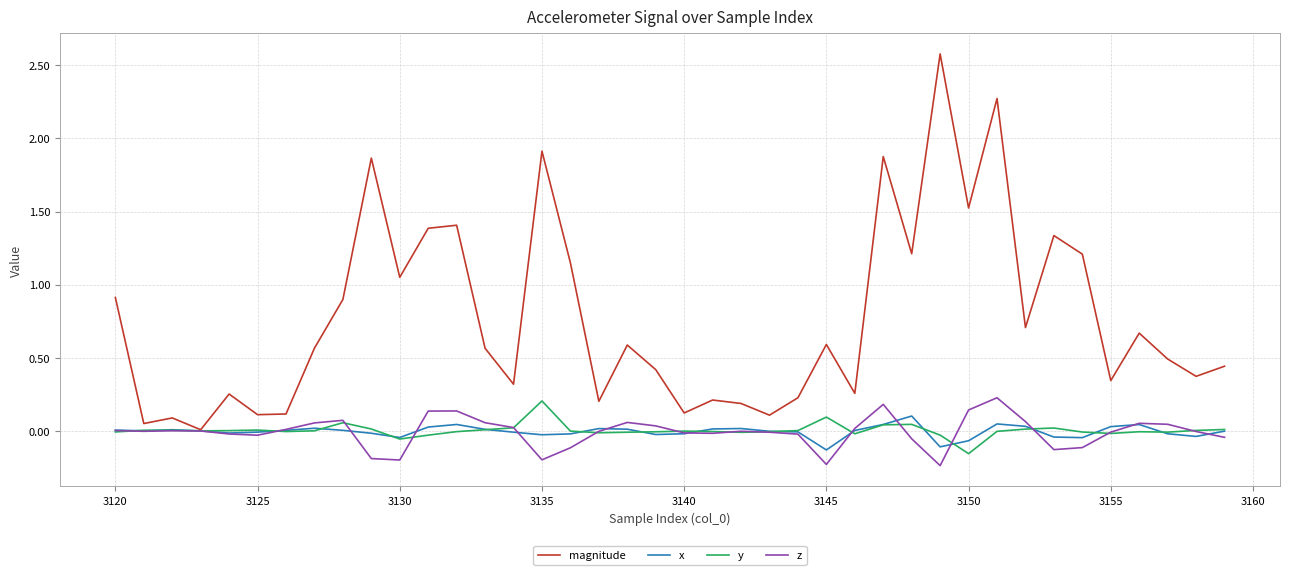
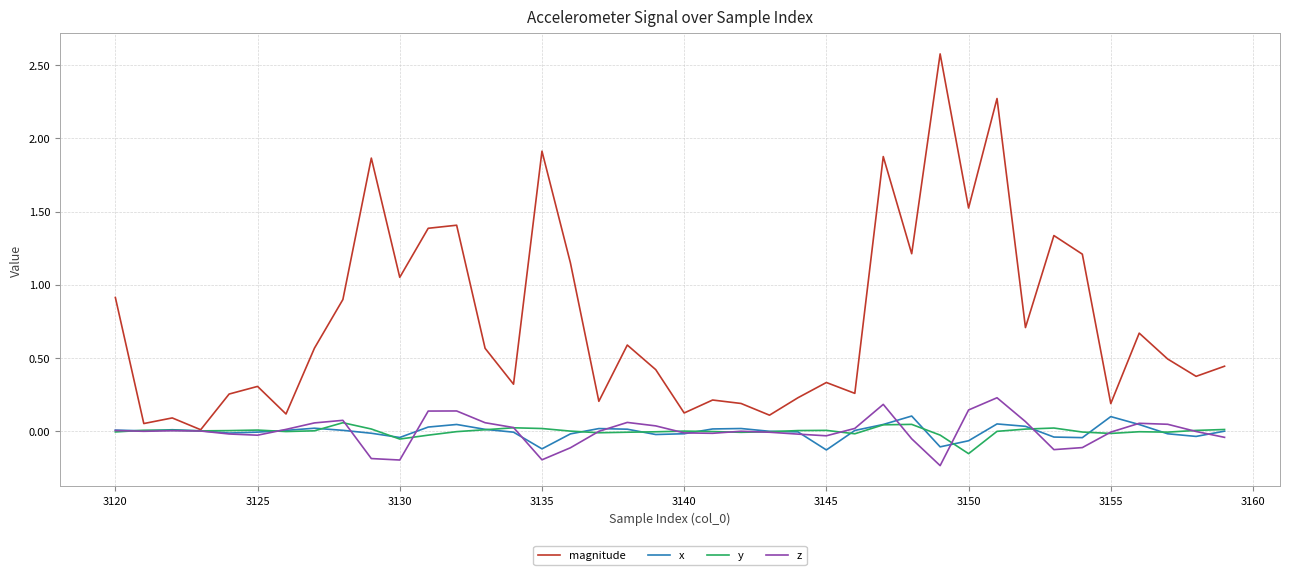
magnitude, 3125: 0.11 -> 0.30
x, 3135: -0.03 -> -0.12
y, 3135: 0.20 -> 0.02
magnitude, 3145: 0.59 -> 0.33
y, 3145: 0.09 -> 0.00
z, 3145: -0.23 -> -0.03
magnitude, 3155: 0.34 -> 0.19
x, 3155: 0.03 -> 0.10
